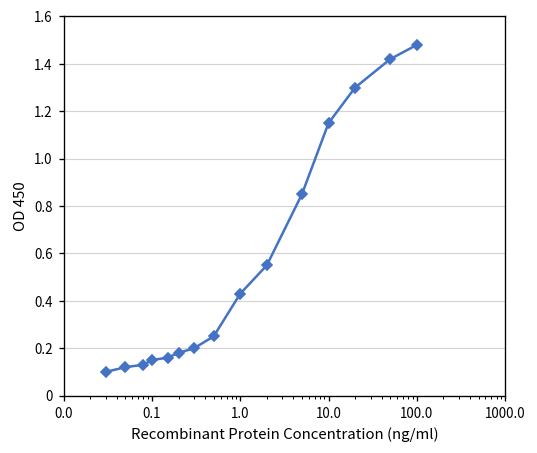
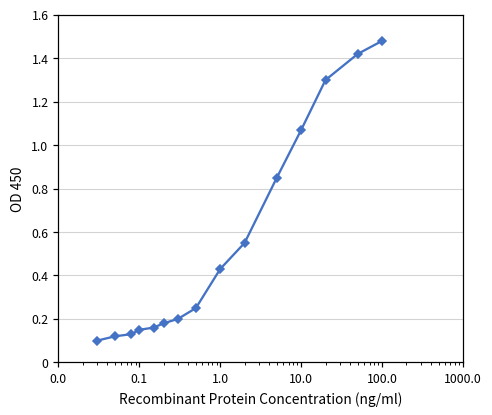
10.0: 1.15 -> 1.07
